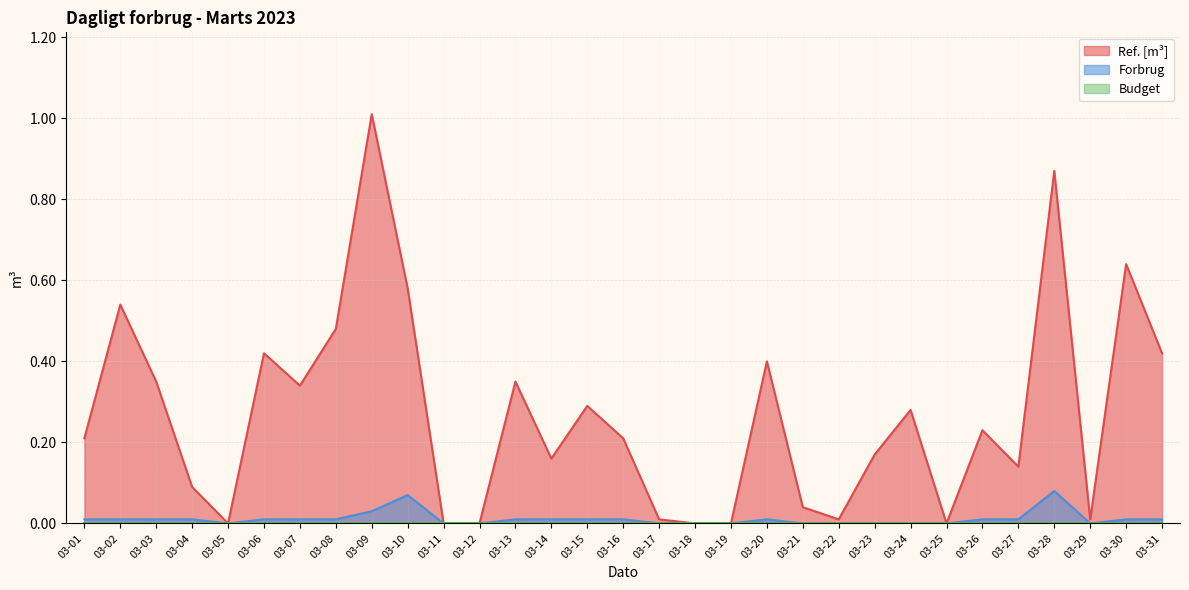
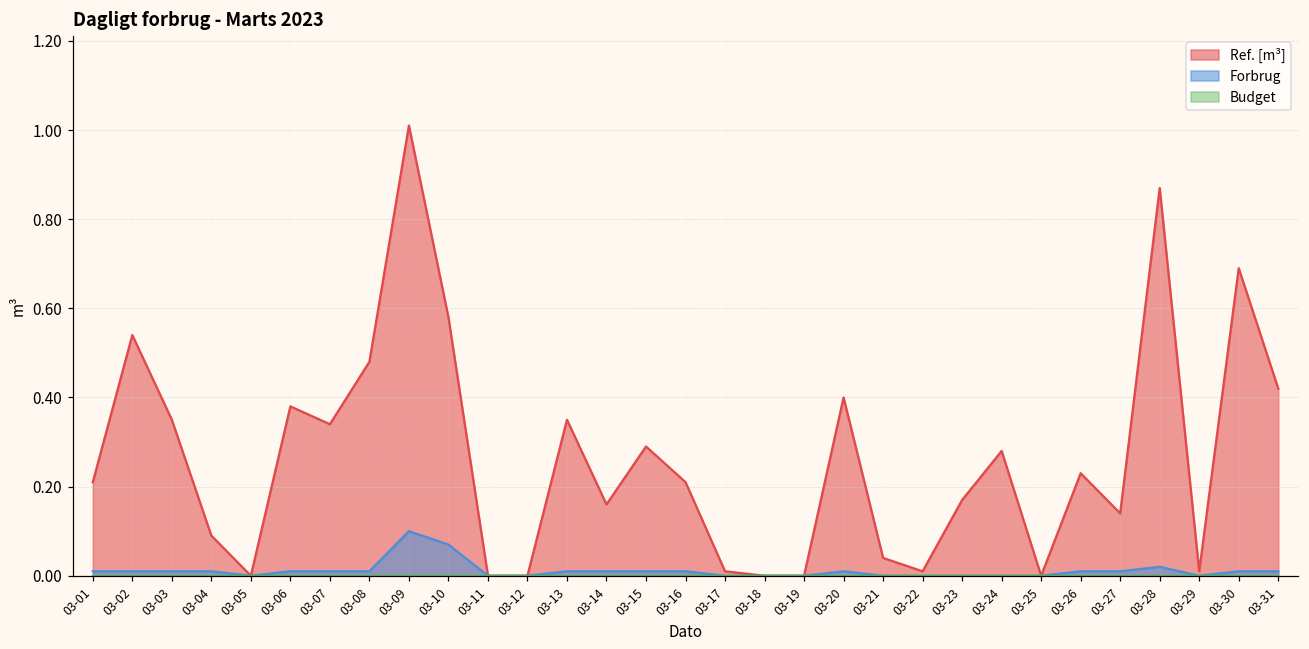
Ref. [m³], 03-06: 0.42 -> 0.38
Forbrug, 03-09: 0.03 -> 0.10
Forbrug, 03-28: 0.08 -> 0.02
Ref. [m³], 03-30: 0.64 -> 0.69
